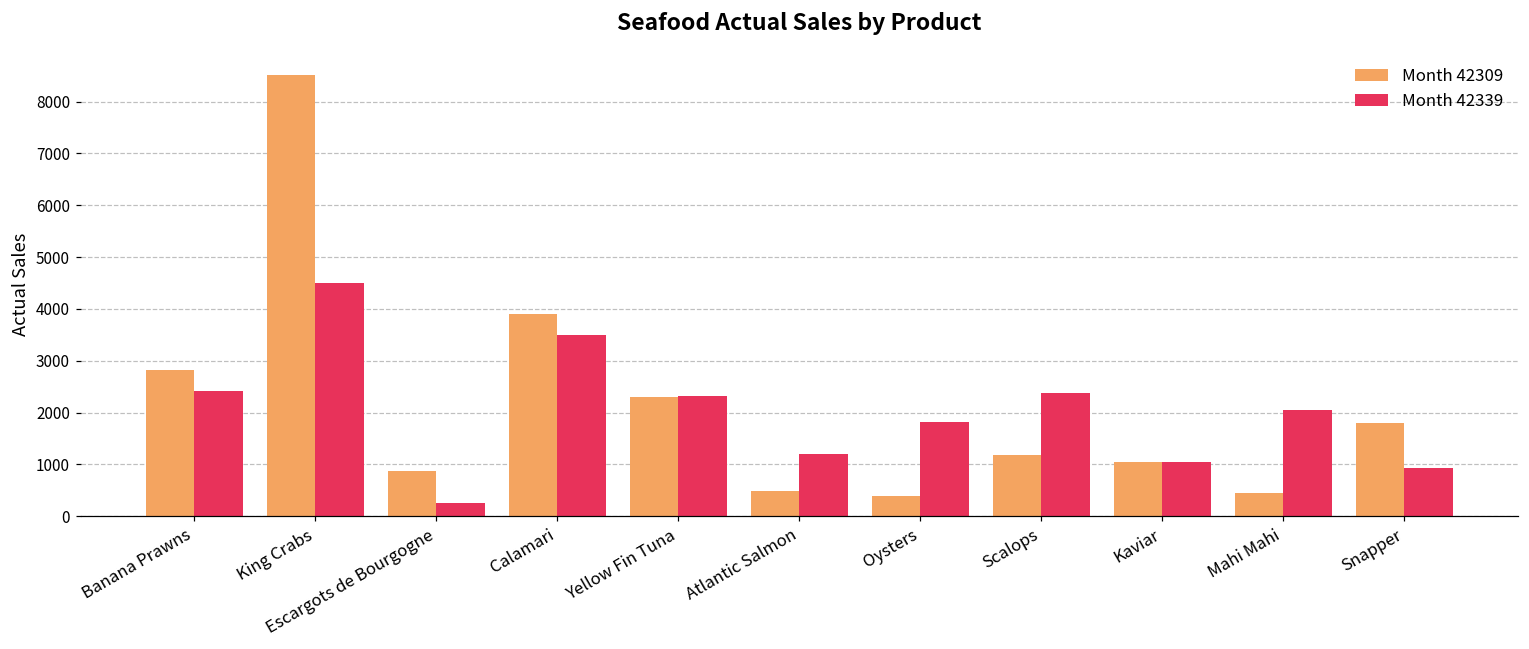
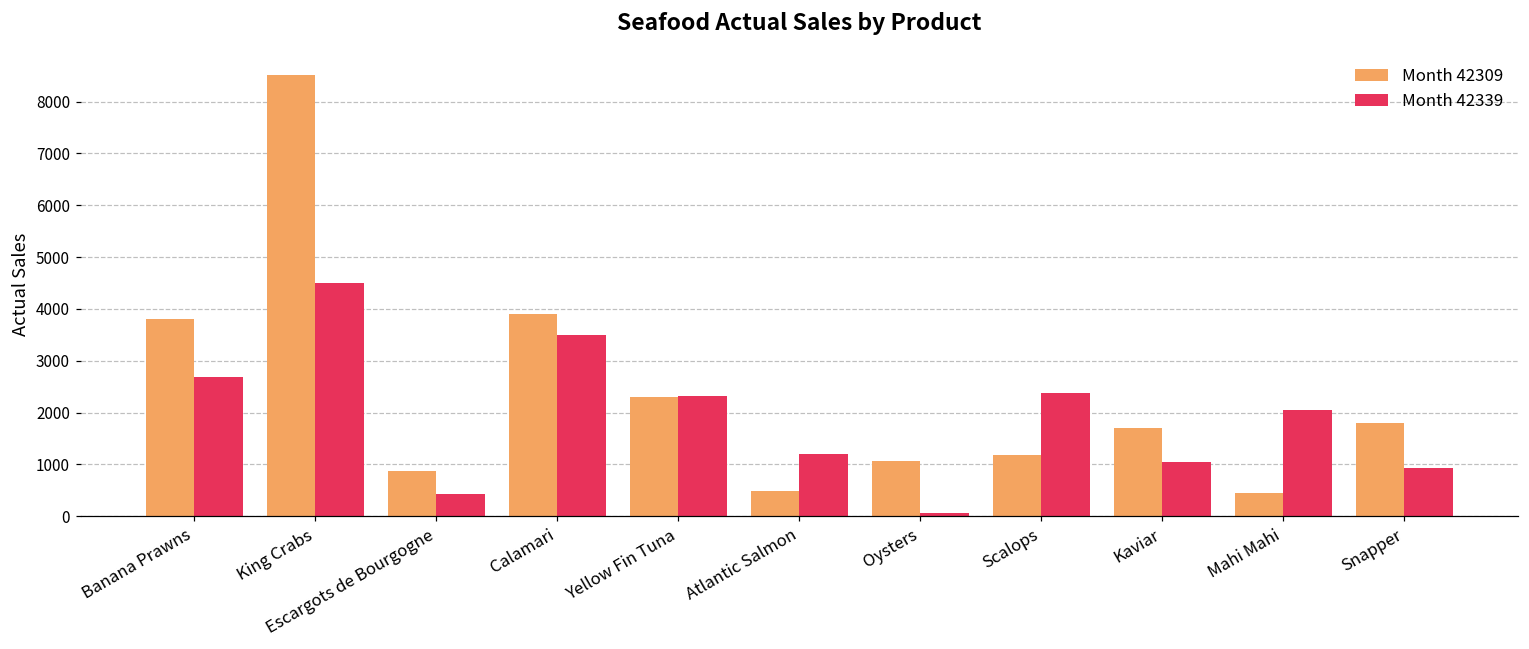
Month 42309, Banana Prawns: 2800 -> 3800
Month 42339, Banana Prawns: 2400 -> 2700
Month 42339, Escargots de Bourgogne: 300 -> 400
Month 42309, Oysters: 400 -> 1100
Month 42339, Oysters: 1800 -> 100
Month 42309, Kaviar: 1000 -> 1700
